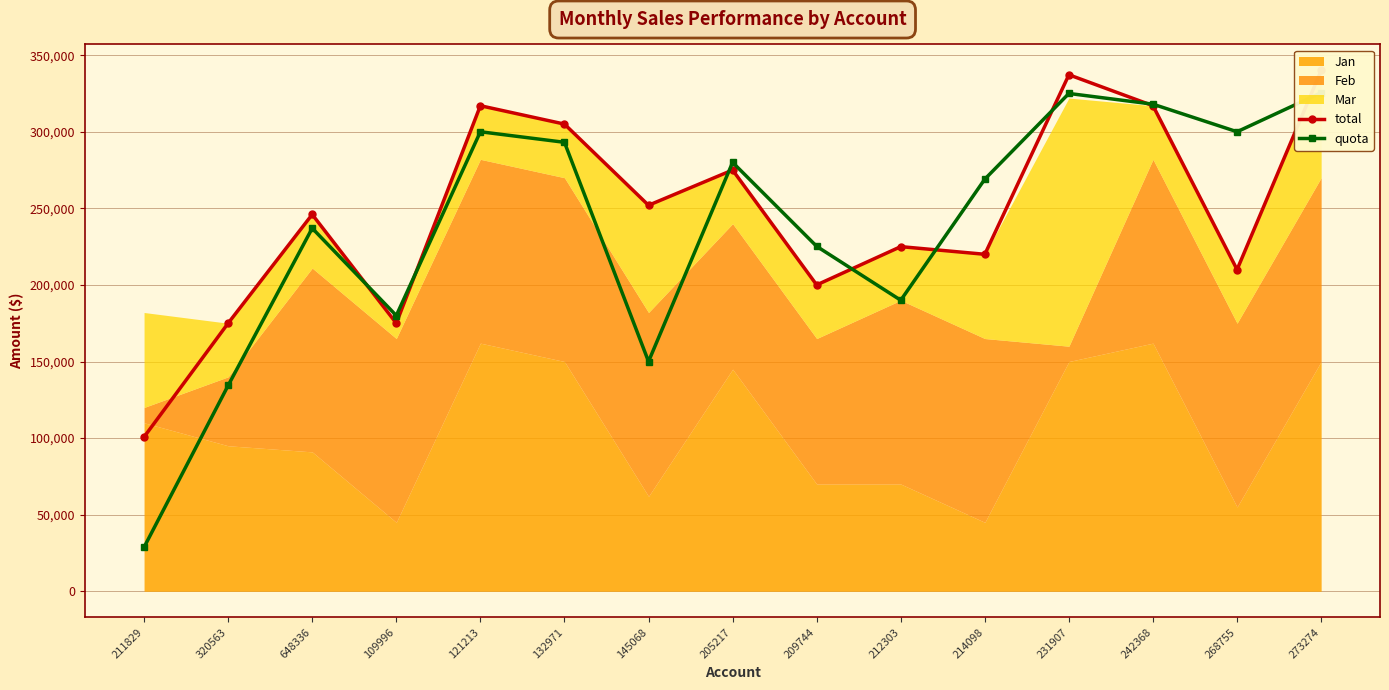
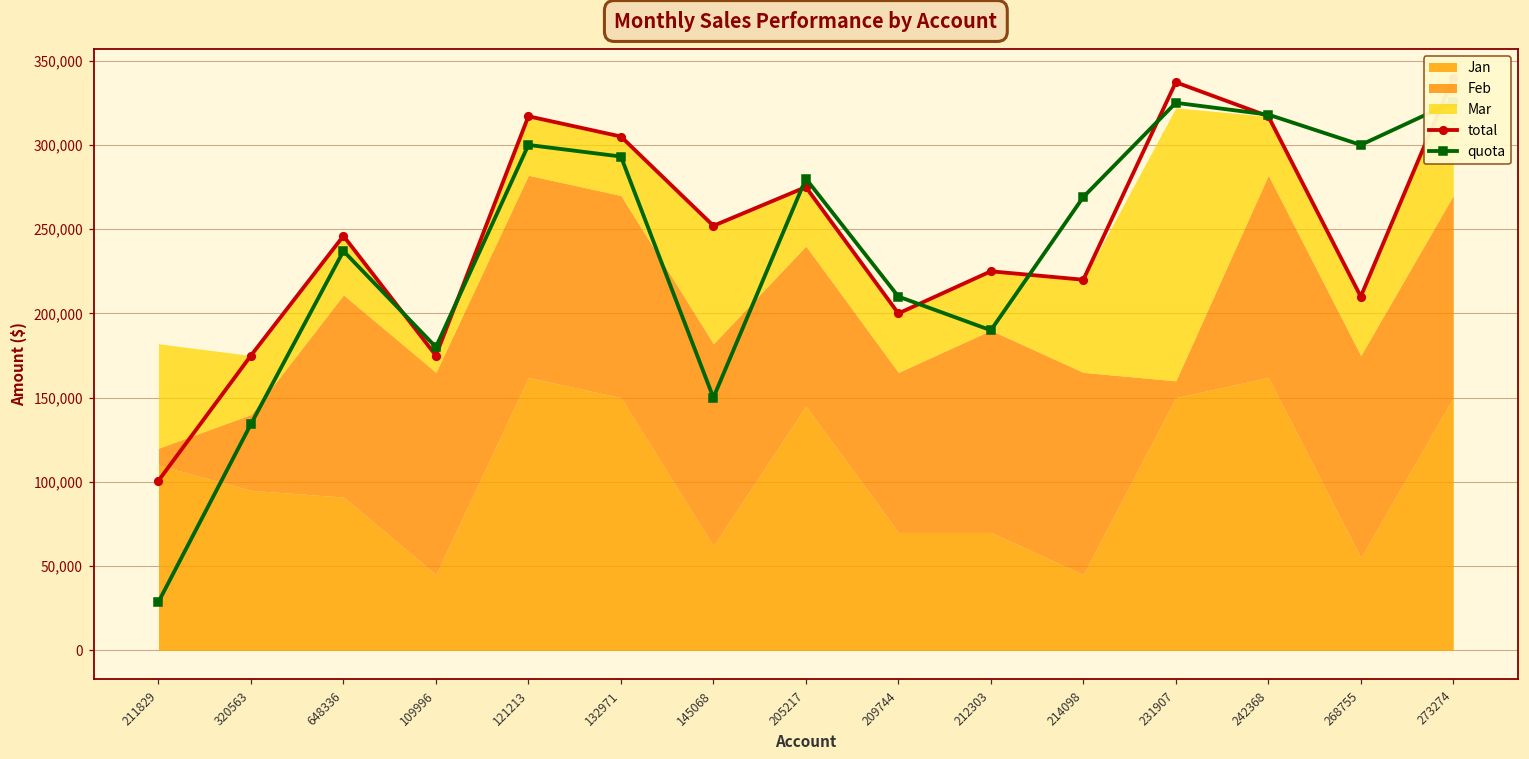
quota, 209744: 225,000 -> 210,000
